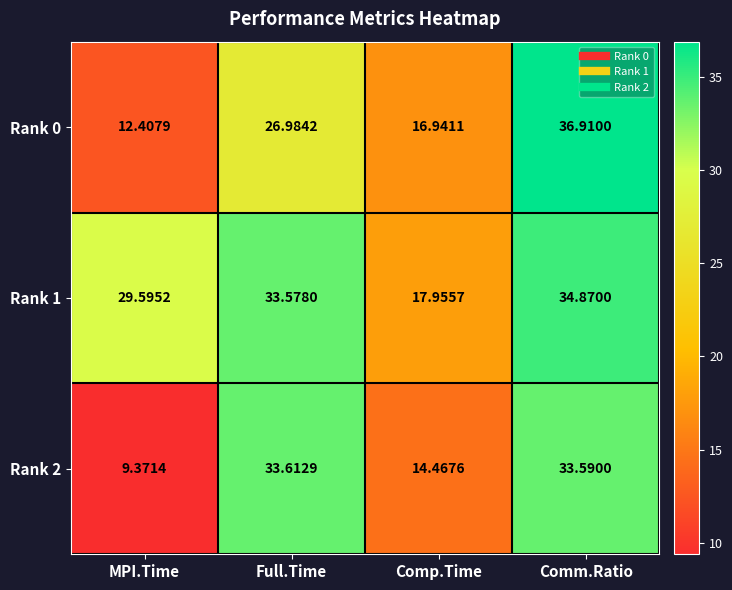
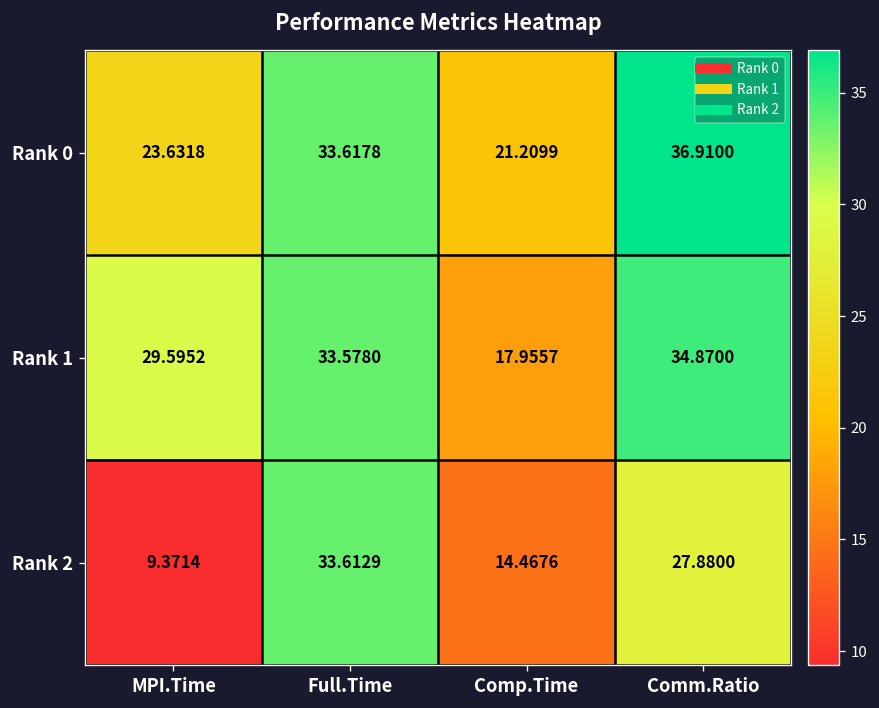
Rank 0, MPI.Time: 12.4079 -> 23.6318
Rank 0, Full.Time: 26.9842 -> 33.6178
Rank 0, Comp.Time: 16.9411 -> 21.2099
Rank 2, Comm.Ratio: 33.5900 -> 27.8800
